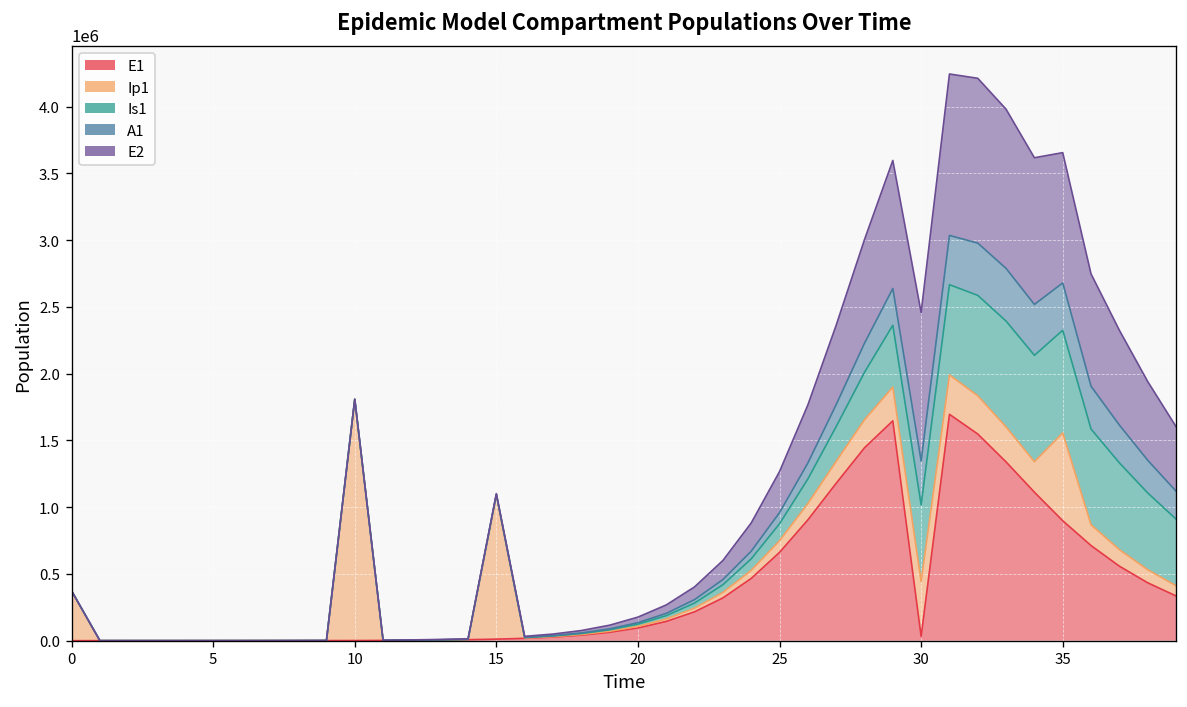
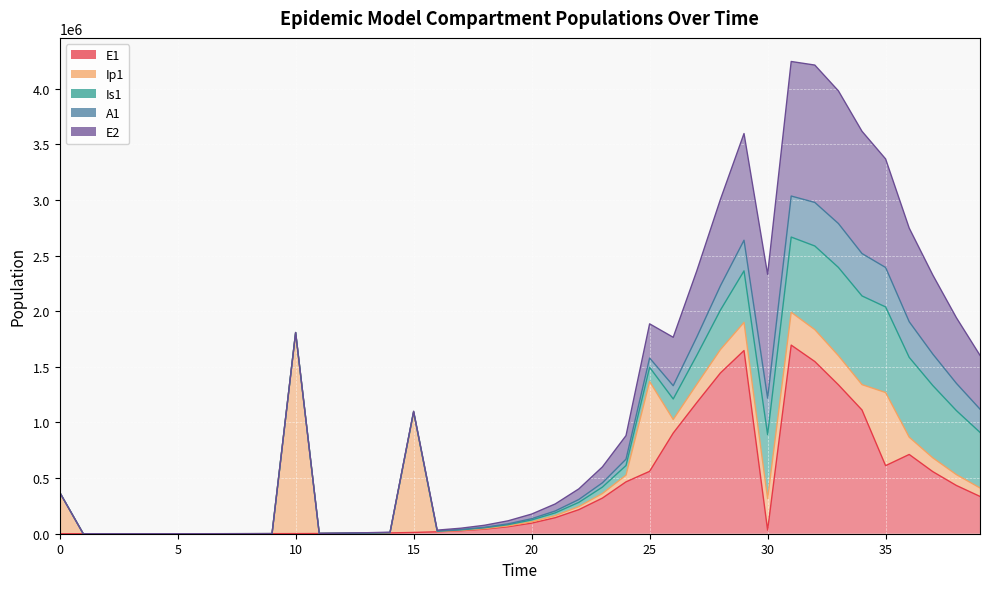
E1, 25: 660000 -> 560000
Ip1, 25: 90000 -> 810000
Ip1, 30: 410000 -> 280000
E1, 35: 900000 -> 610000
